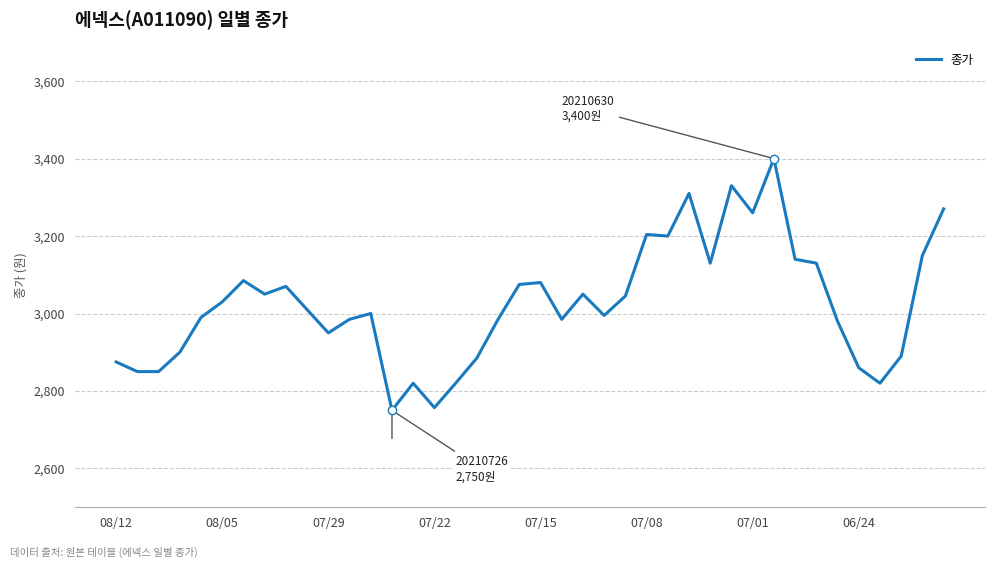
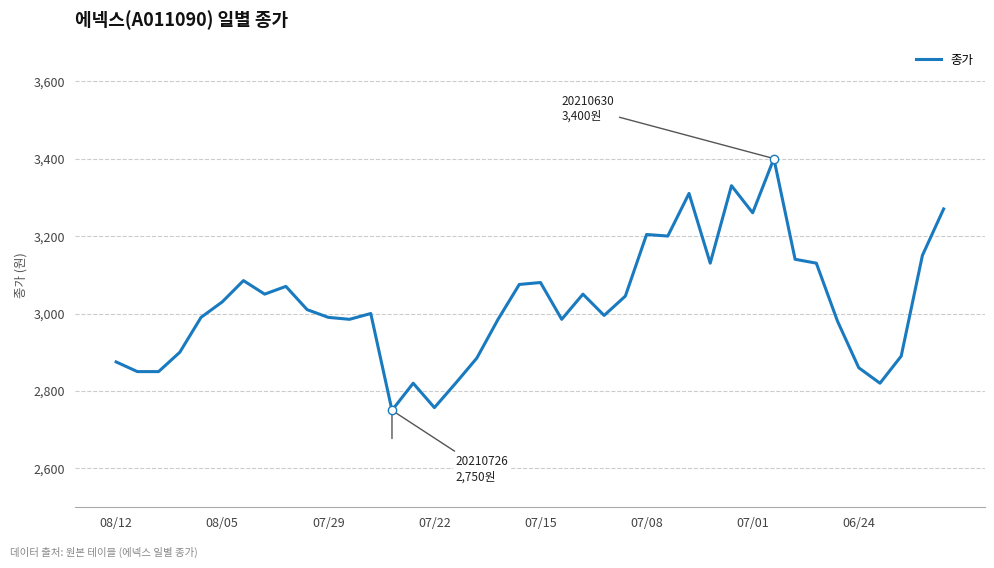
종가, 07/29: 2,950 -> 2,990
